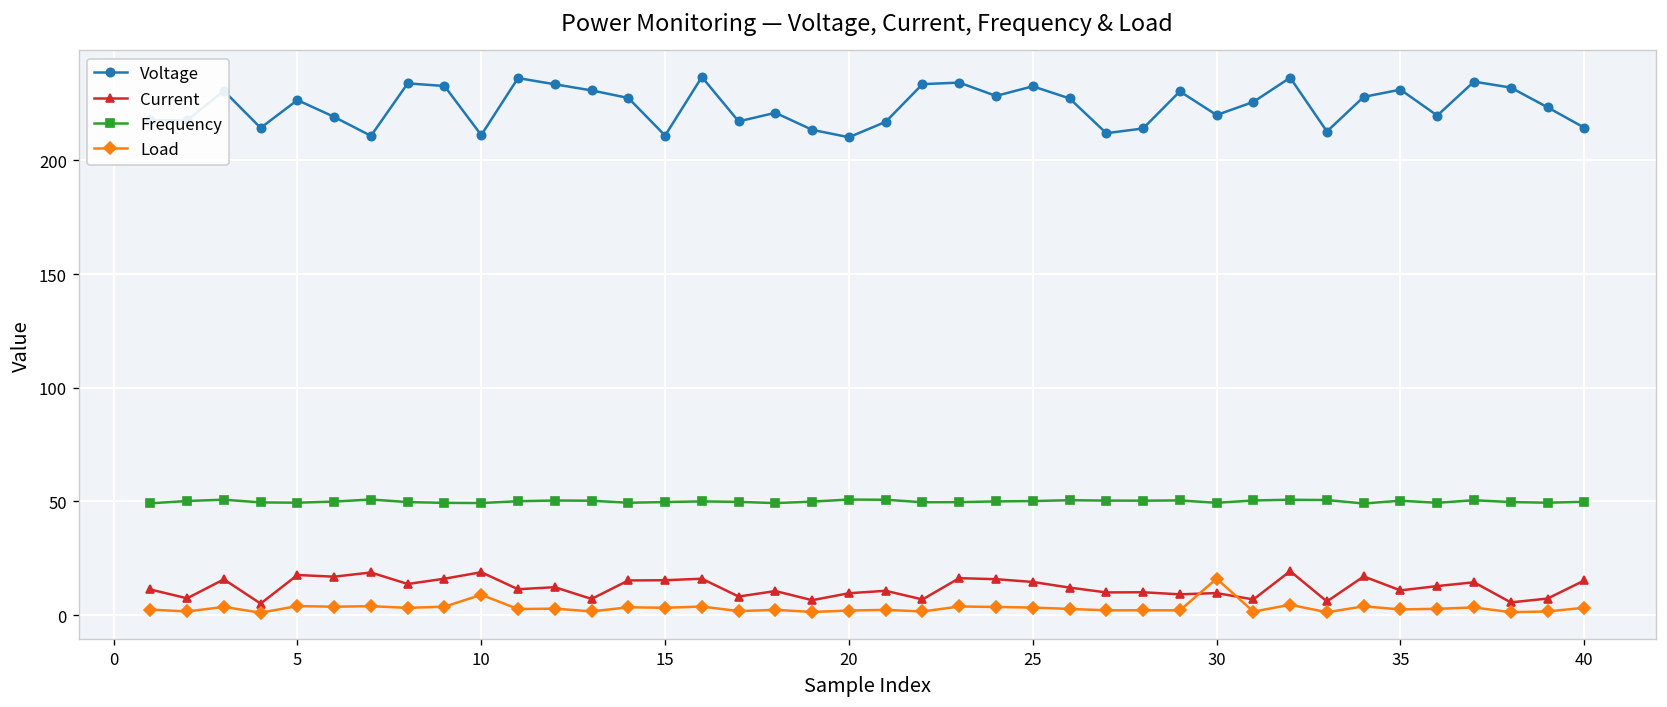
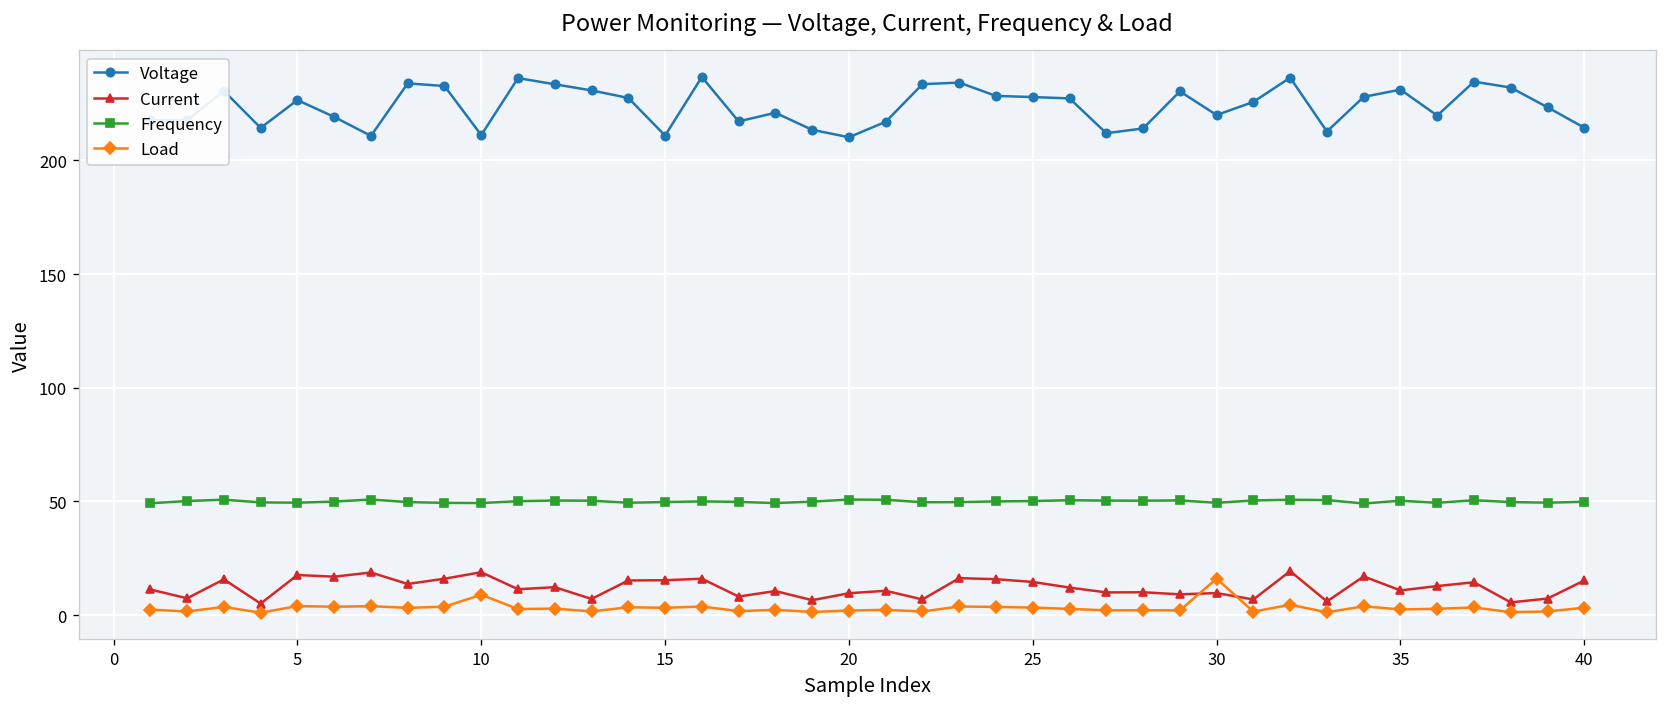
Voltage, 25: 233 -> 228
